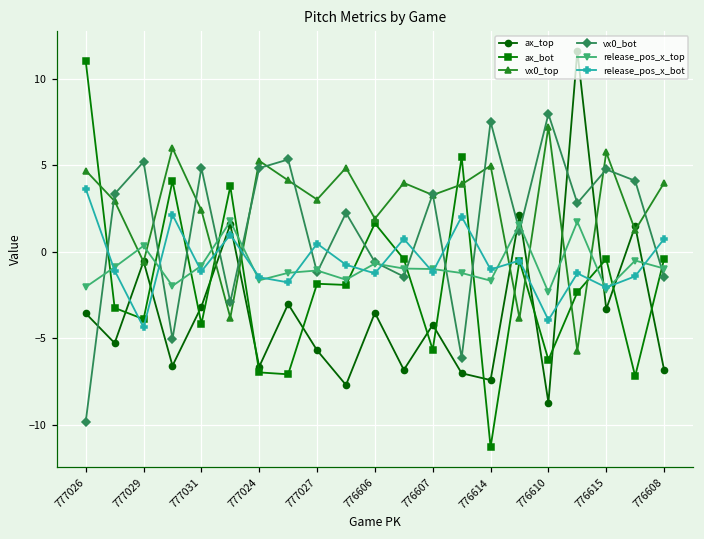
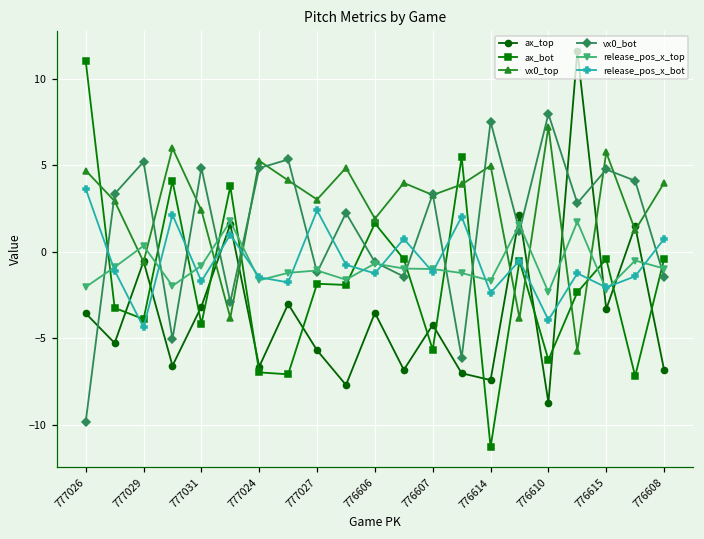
release_pos_x_bot, 777031: -1.1 -> -1.7
release_pos_x_bot, 777027: 0.5 -> 2.4
release_pos_x_bot, 776614: -1.0 -> -2.4
